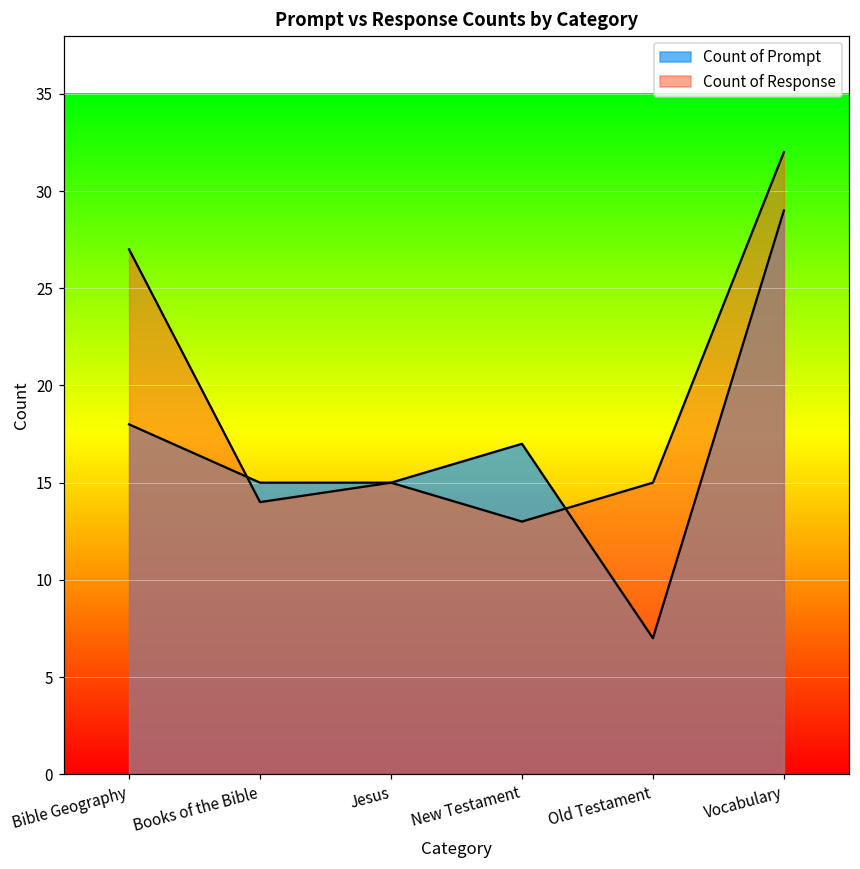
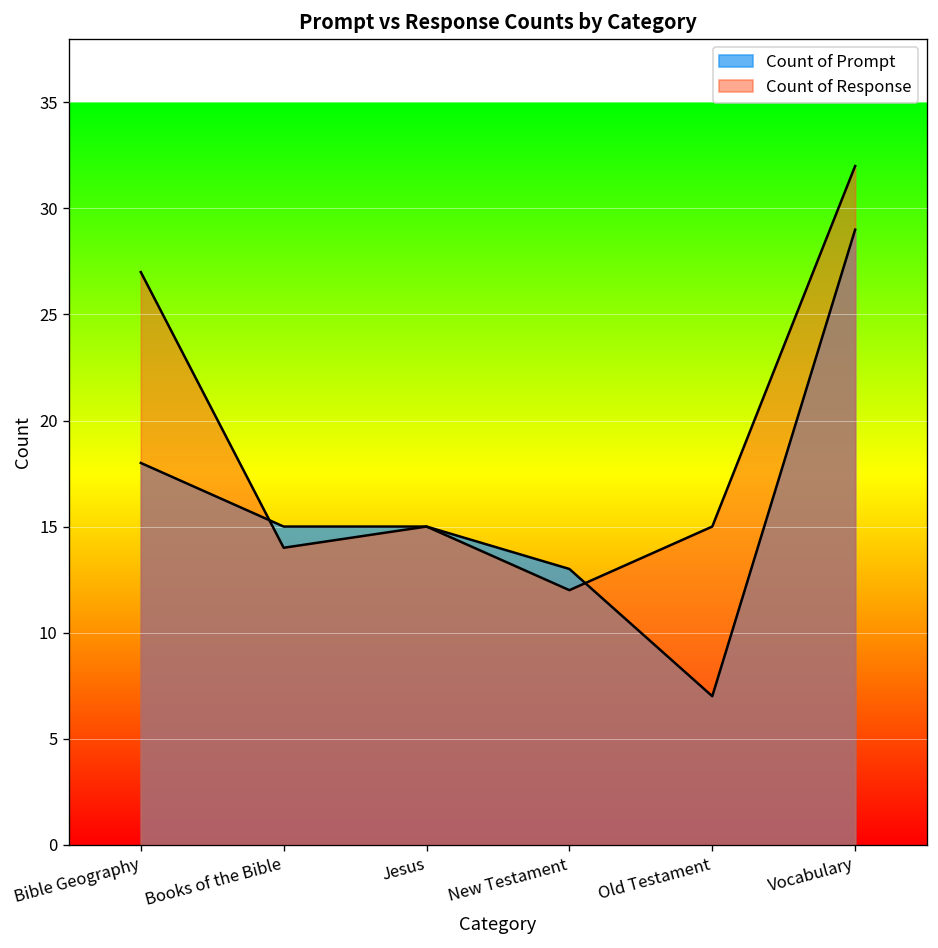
Count of Prompt, New Testament: 17 -> 13
Count of Response, New Testament: 13 -> 12
